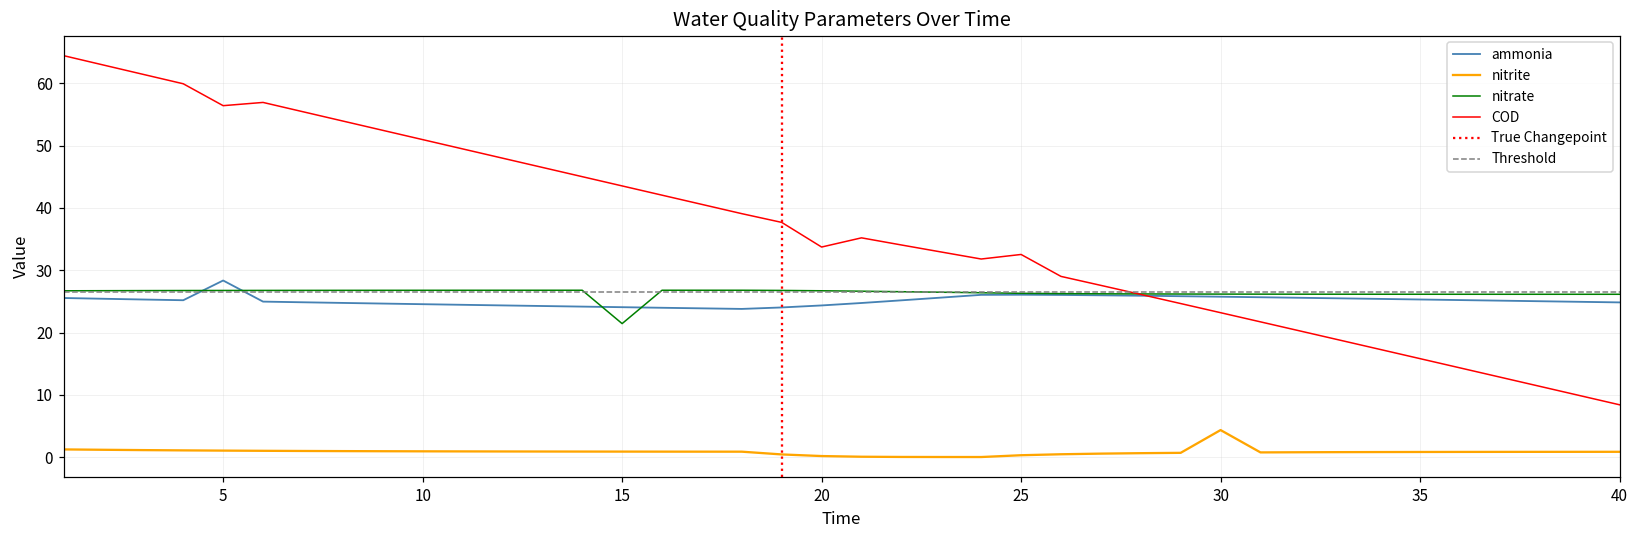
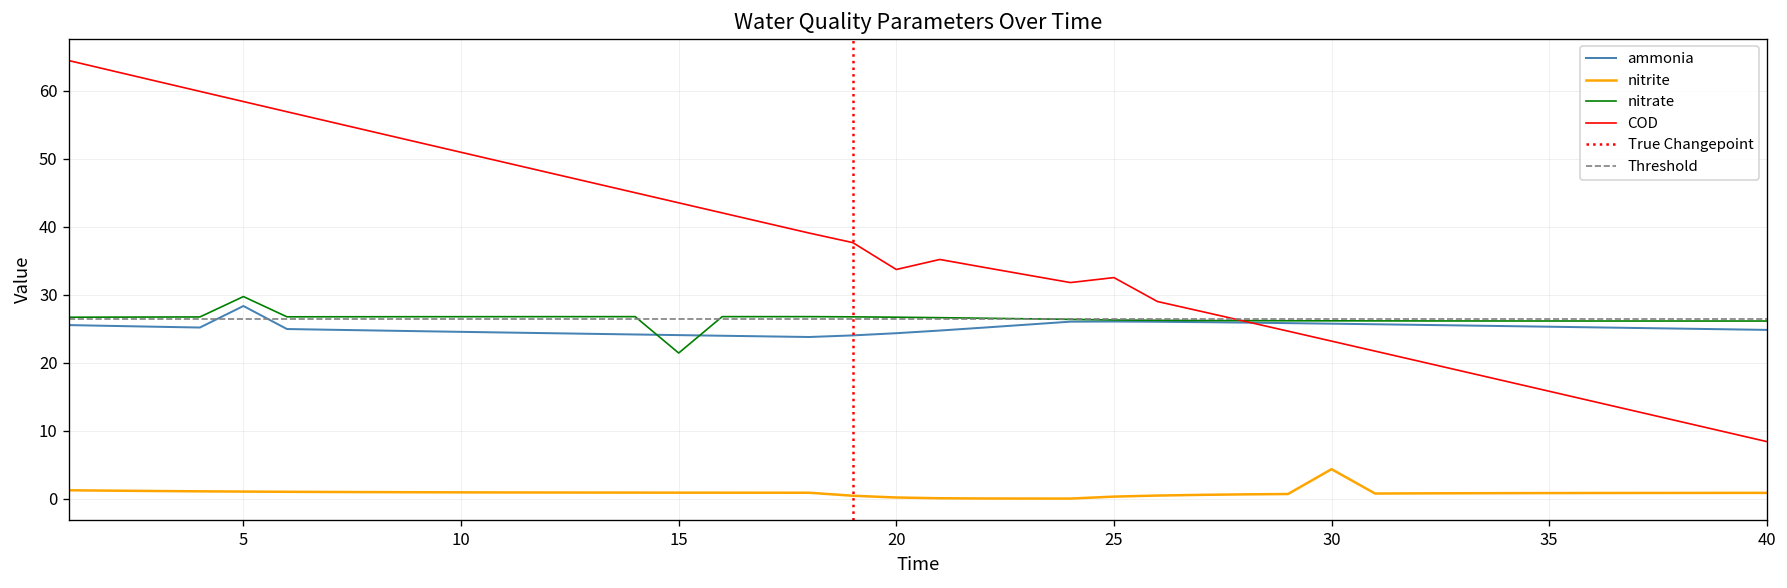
nitrate, 5: 27 -> 30
COD, 5: 56 -> 58
